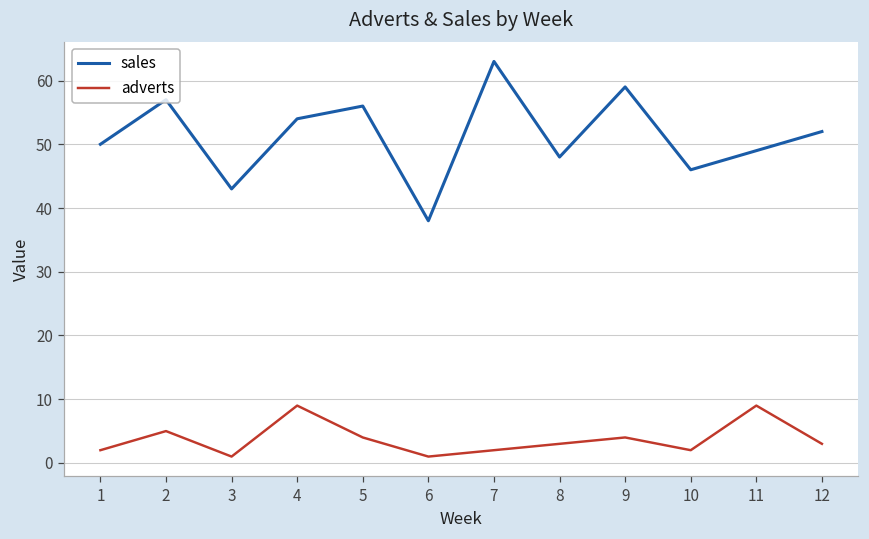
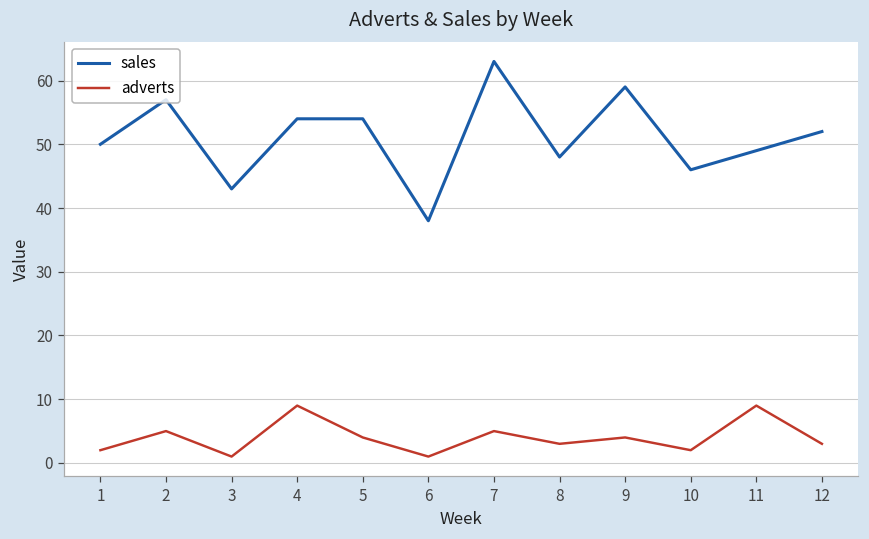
sales, 5: 56 -> 54
adverts, 7: 2 -> 5
